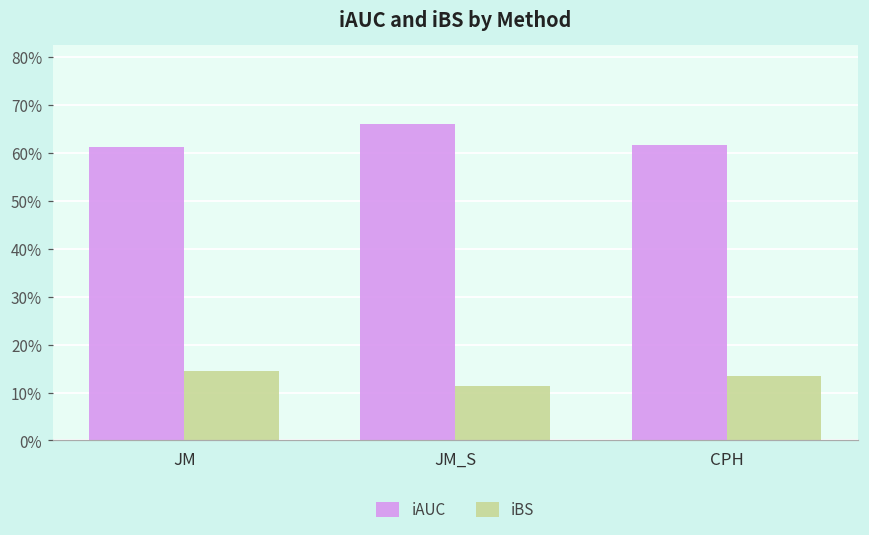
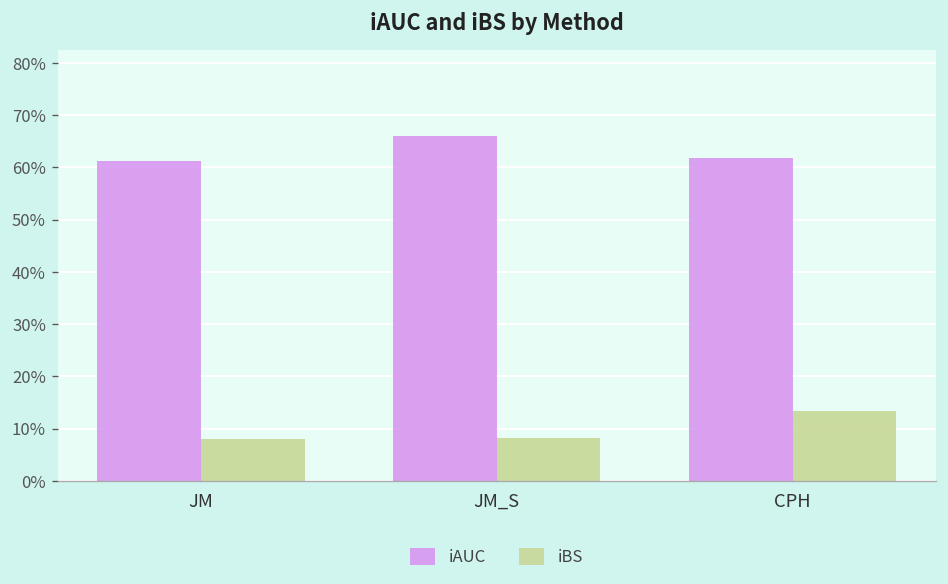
iBS, JM: 15% -> 8%
iBS, JM_S: 11% -> 8%
